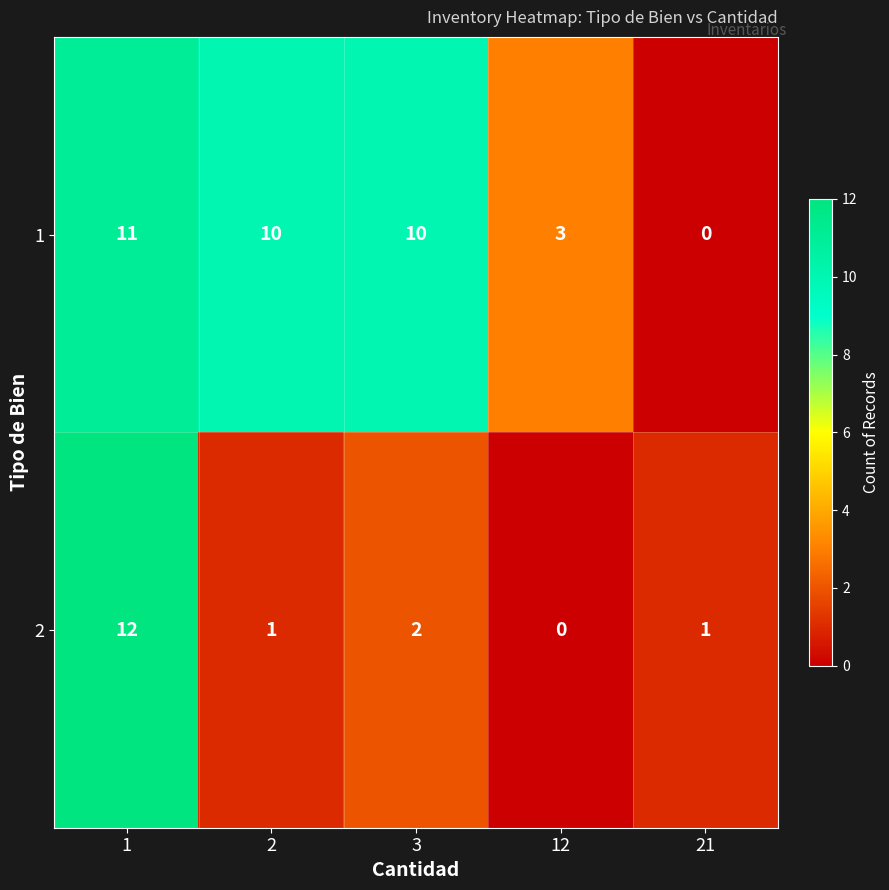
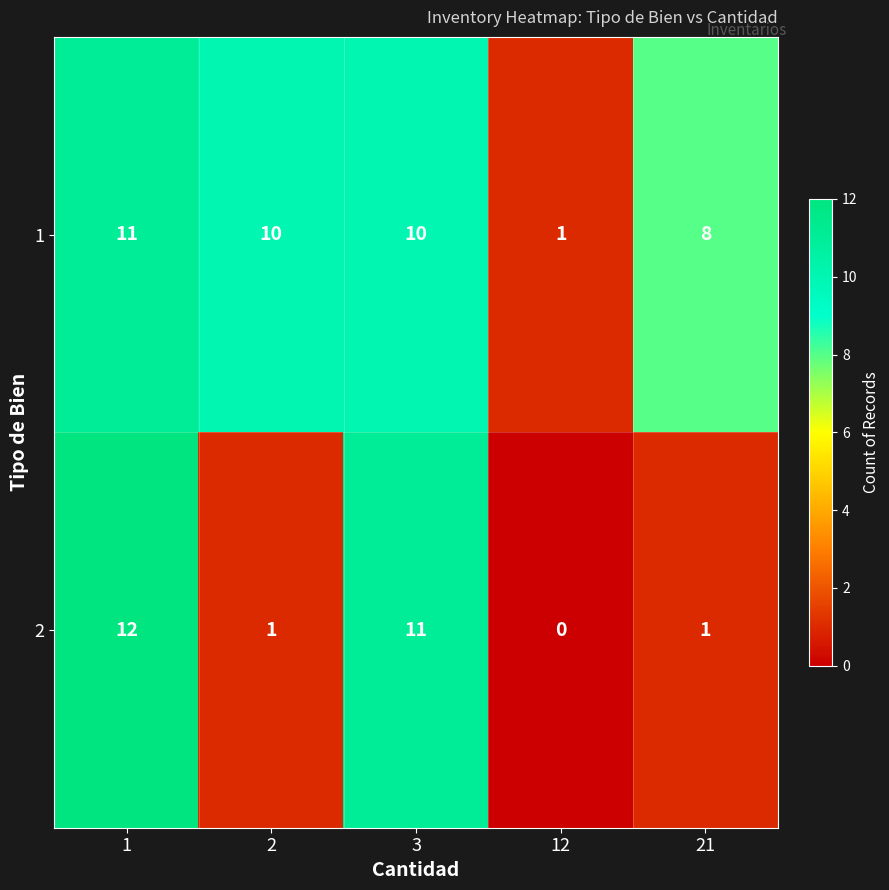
1, 12: 3 -> 1
1, 21: 0 -> 8
2, 3: 2 -> 11
